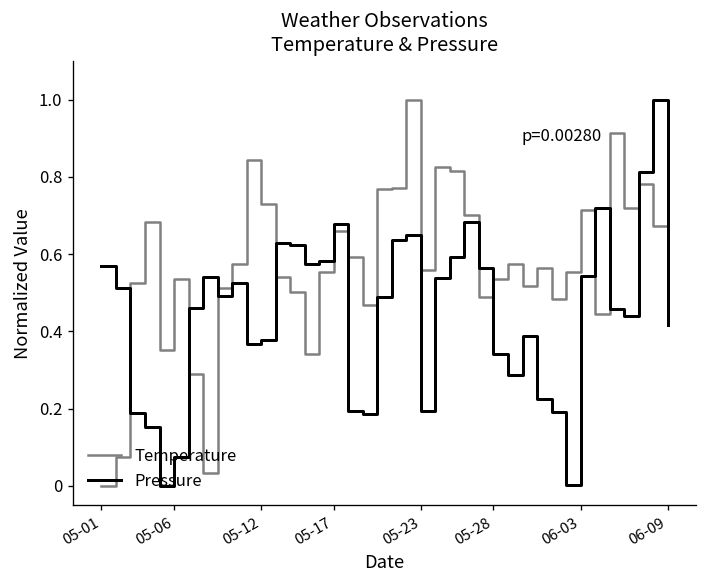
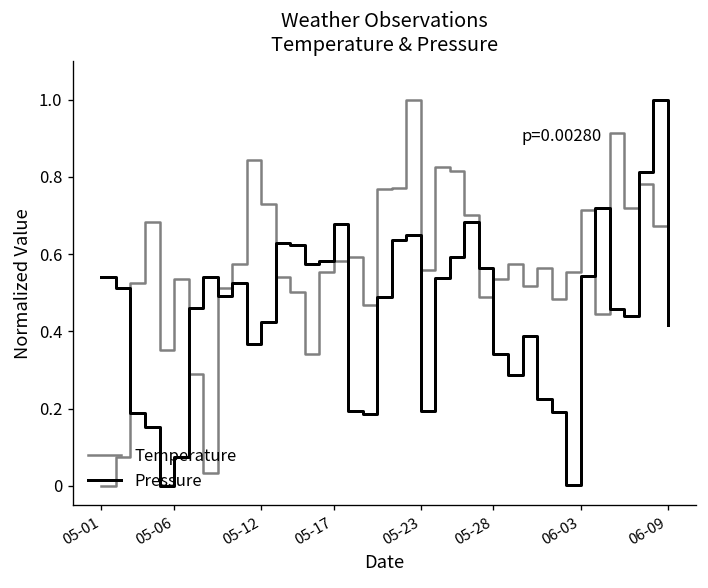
Pressure, 05-01: 0.57 -> 0.54
Pressure, 05-12: 0.38 -> 0.42
Temperature, 05-17: 0.66 -> 0.58
